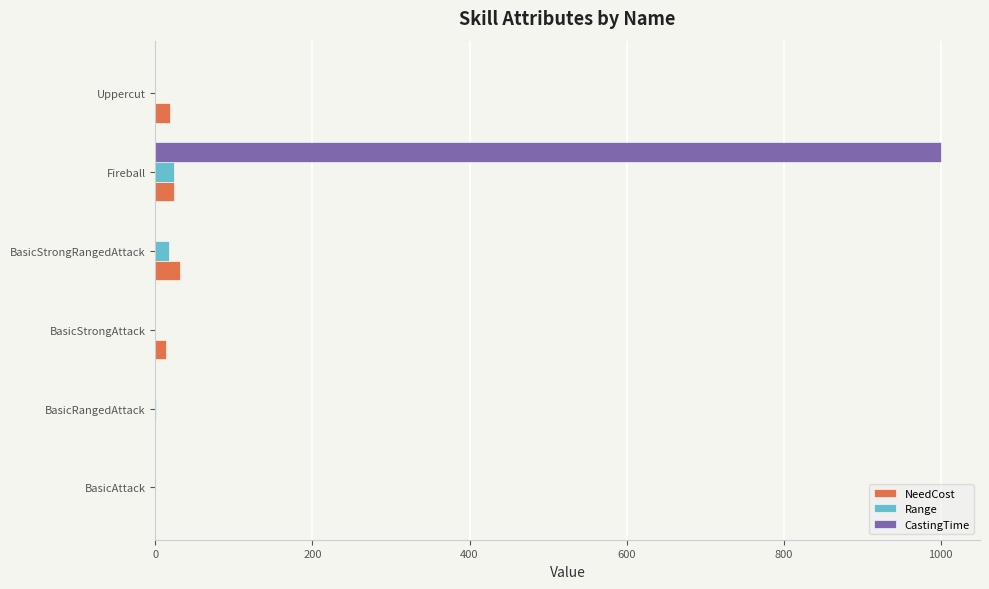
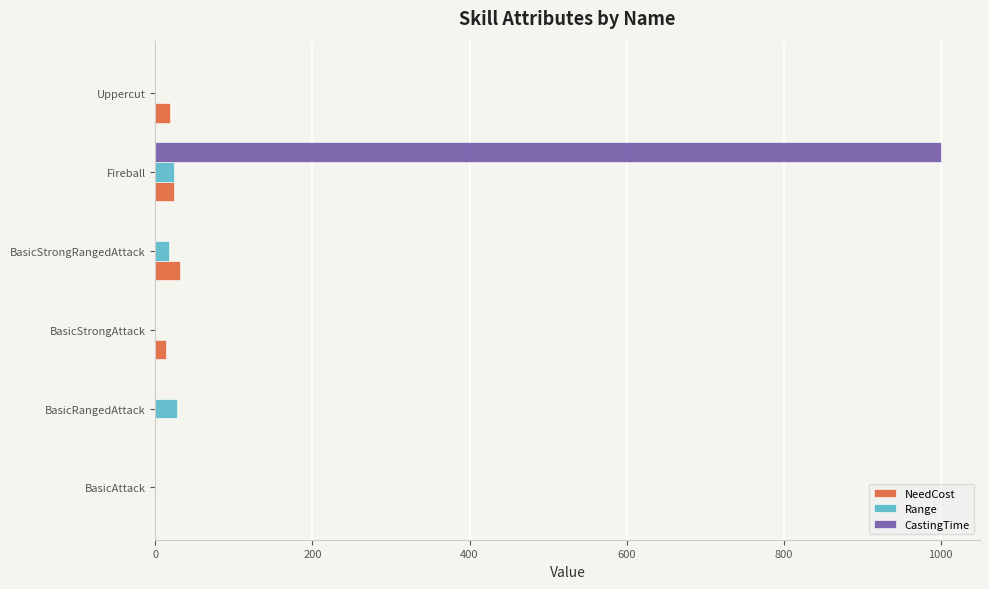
Range, BasicRangedAttack: 0 -> 30
